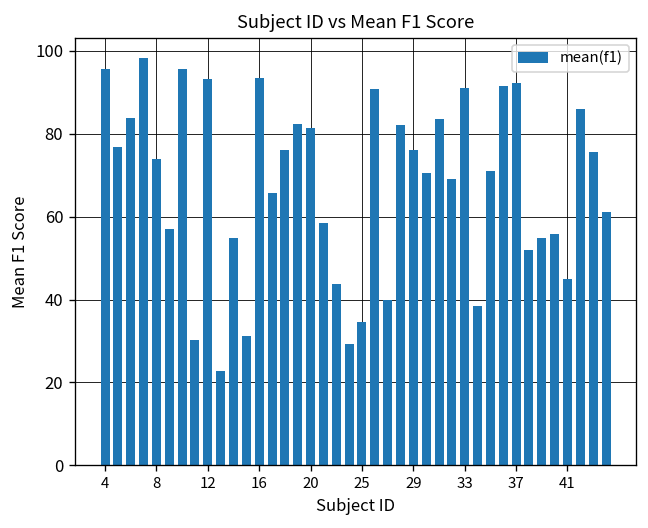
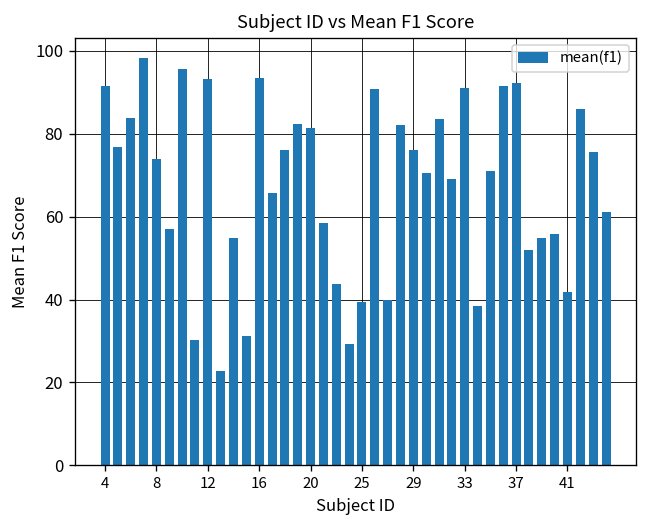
4: 96 -> 92
25: 35 -> 40
41: 45 -> 42
